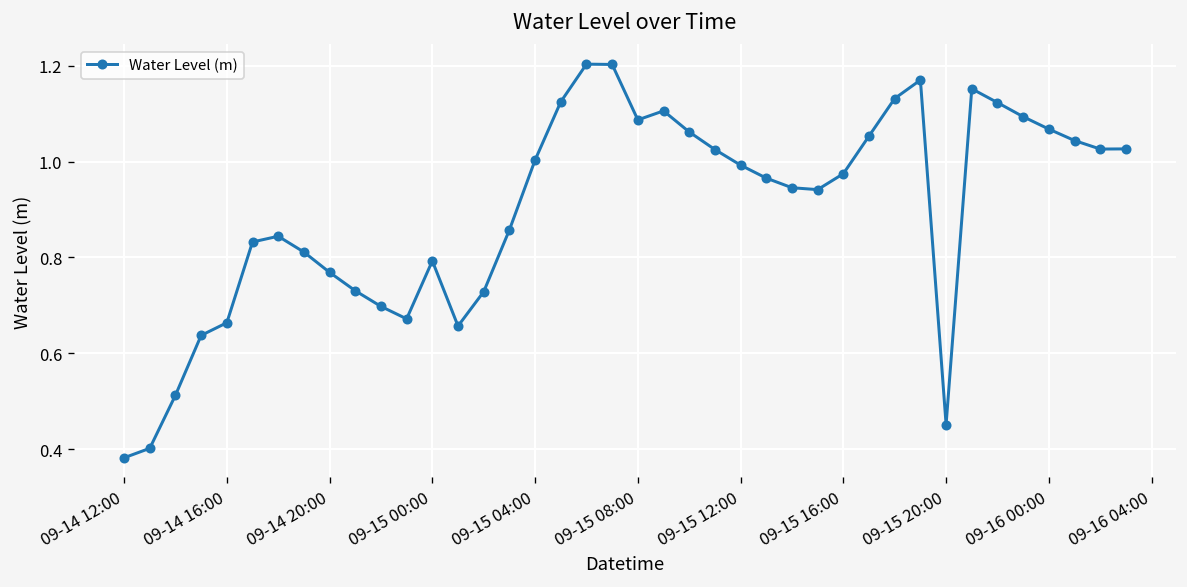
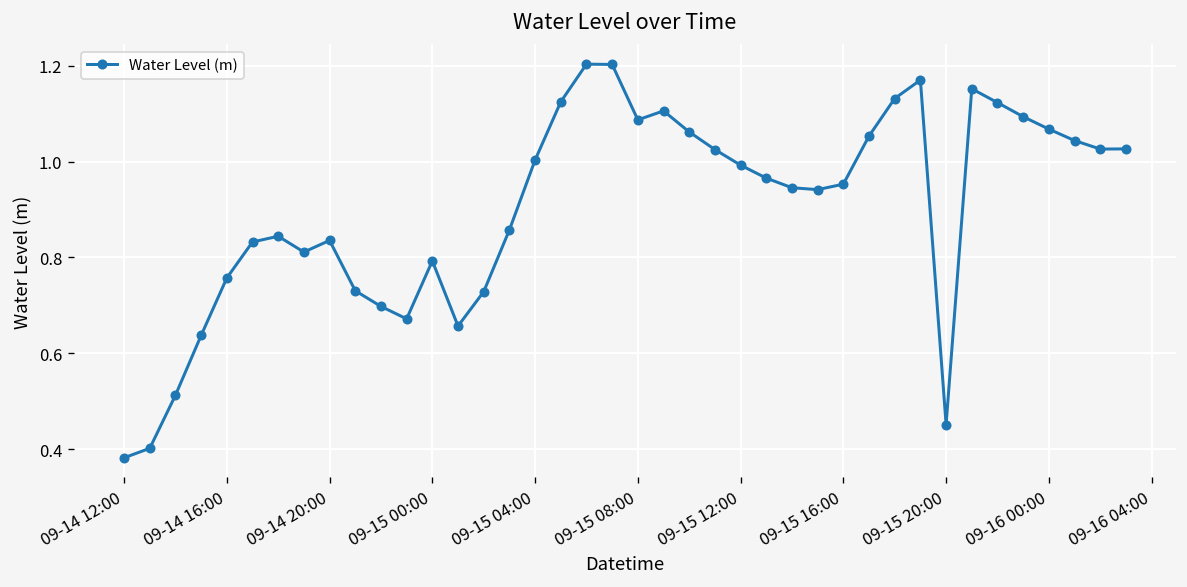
09-14 16:00: 0.66 -> 0.76
09-14 20:00: 0.77 -> 0.84
09-15 16:00: 0.97 -> 0.95
